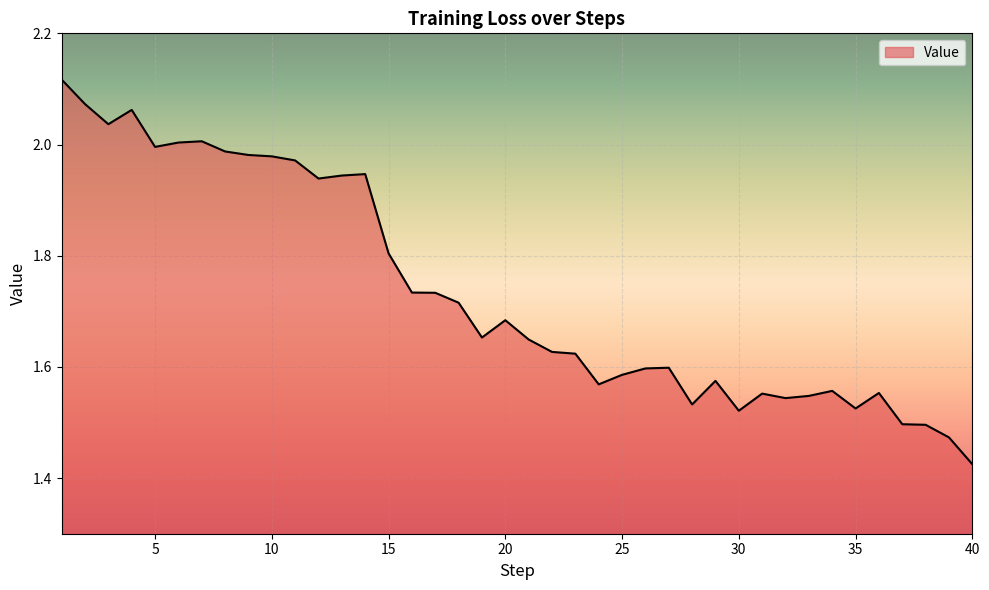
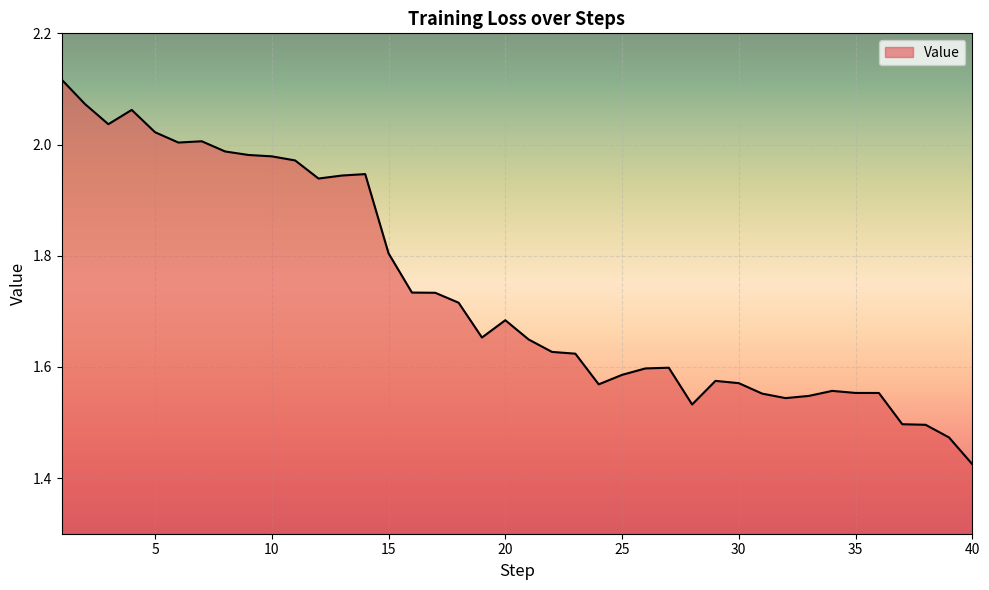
5: 2.00 -> 2.02
30: 1.52 -> 1.57
35: 1.53 -> 1.55
